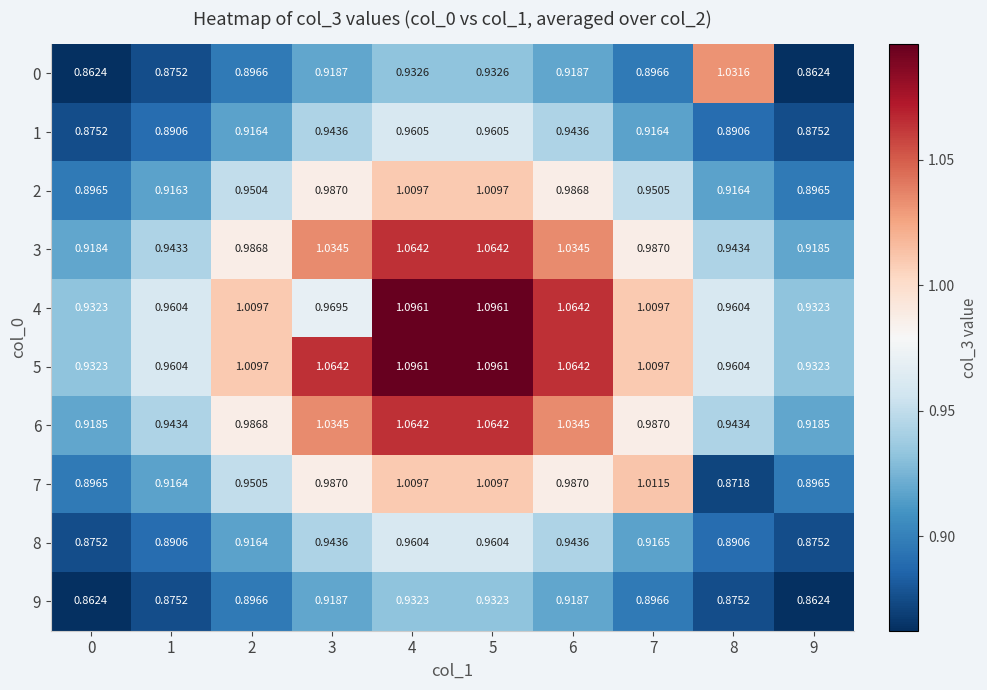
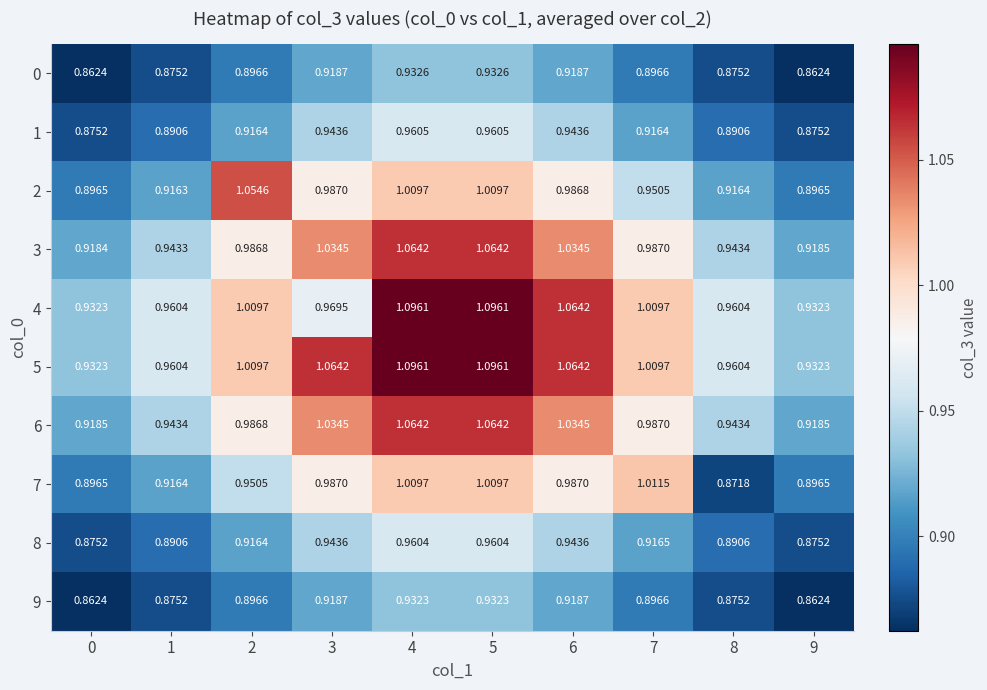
0, 8: 1.0316 -> 0.8752
2, 2: 0.9504 -> 1.0546
